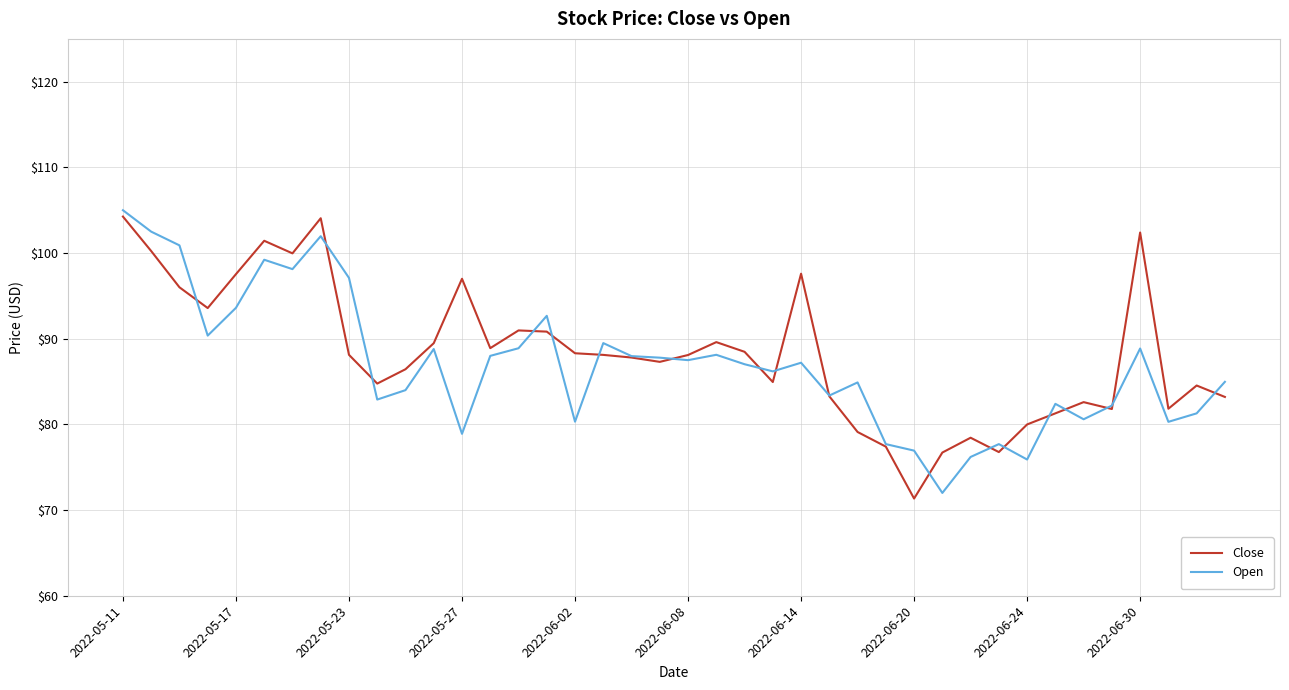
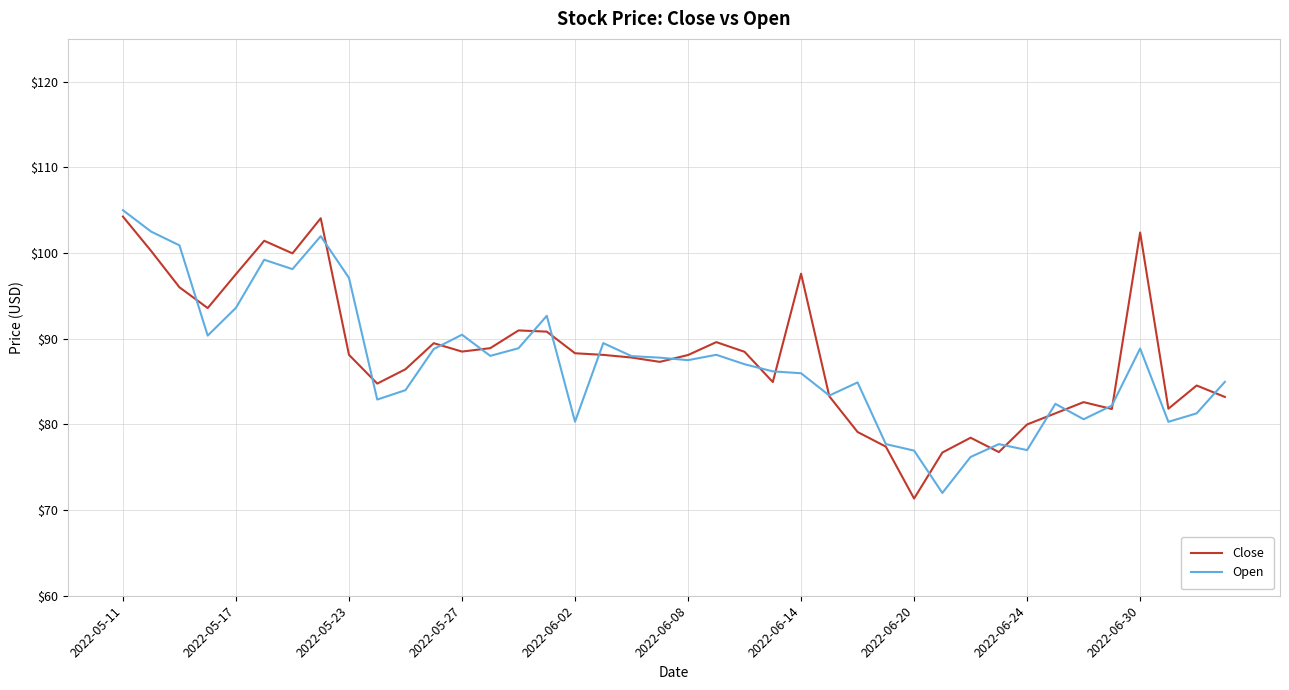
Close, 2022-05-27: $97 -> $89
Open, 2022-05-27: $79 -> $90
Open, 2022-06-14: $87 -> $86
Open, 2022-06-24: $76 -> $77
